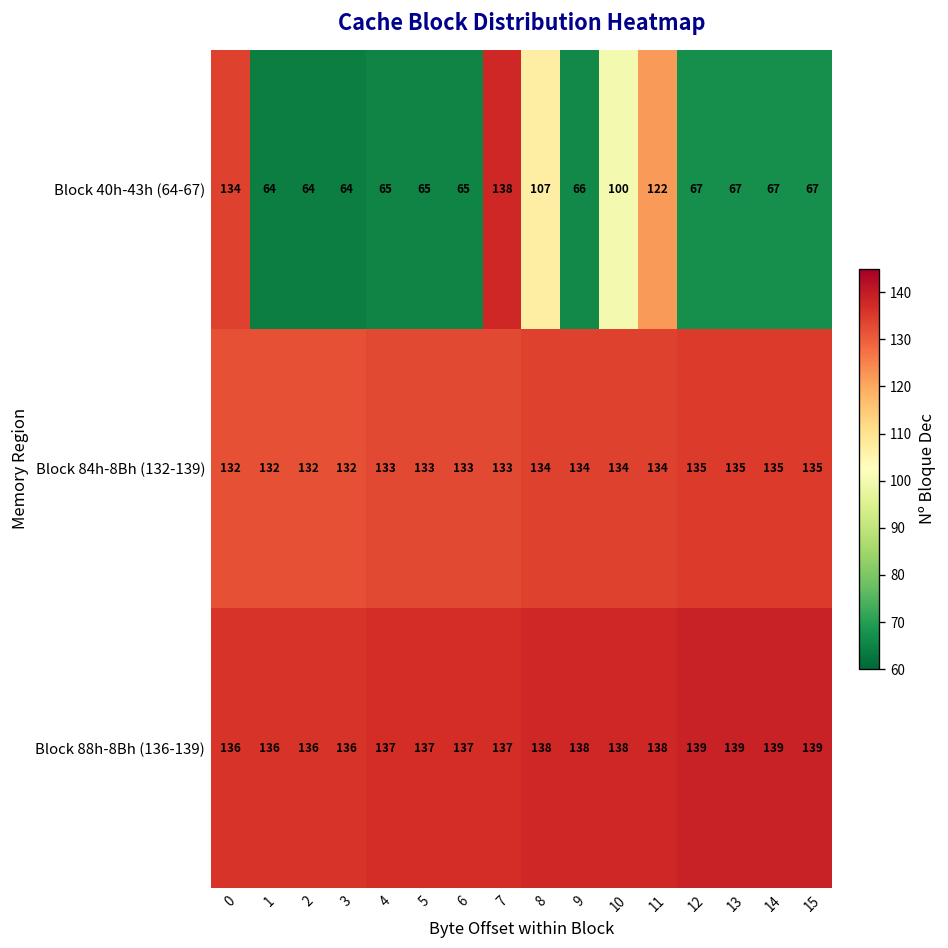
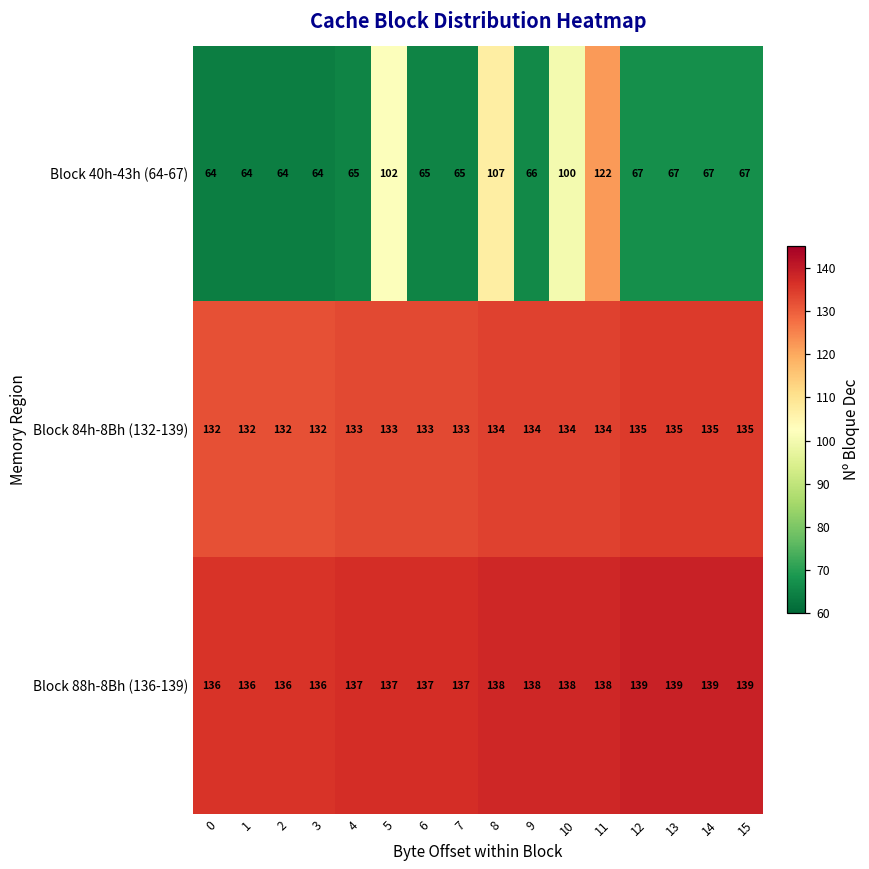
Block 40h-43h (64-67), 0: 134 -> 64
Block 40h-43h (64-67), 5: 65 -> 102
Block 40h-43h (64-67), 7: 138 -> 65
